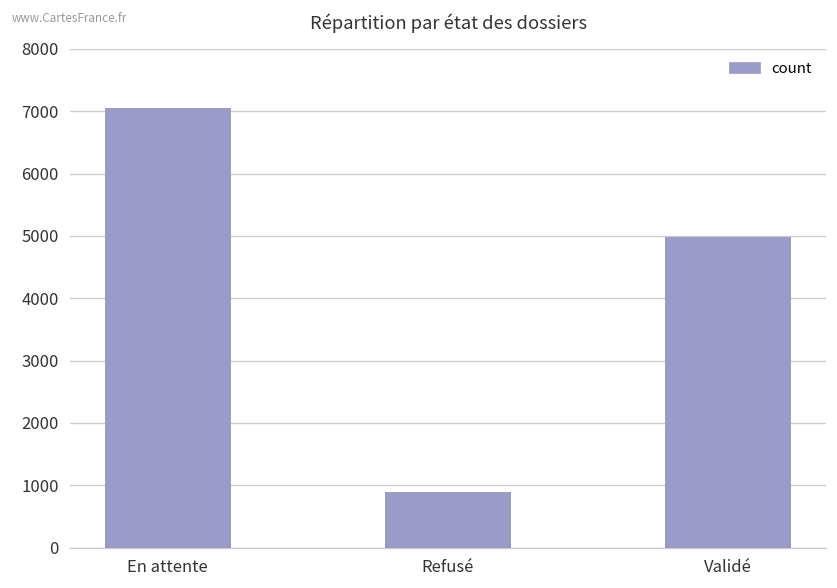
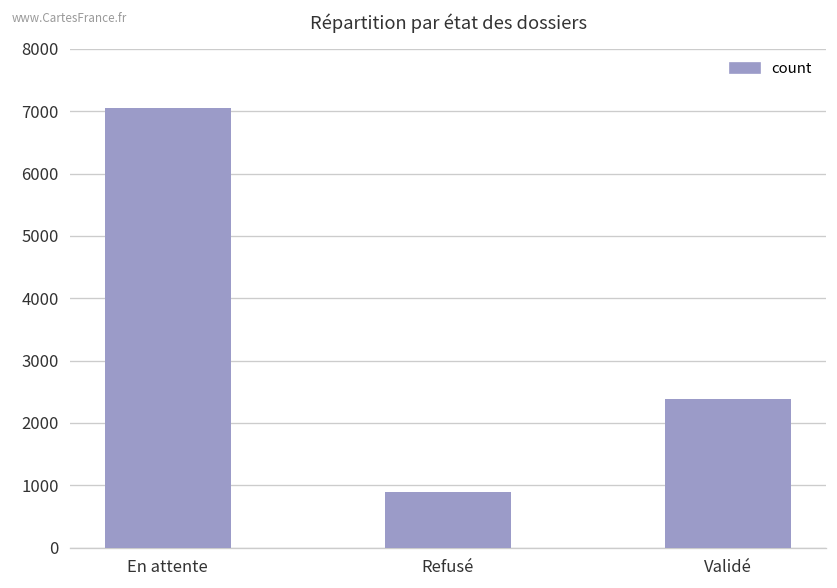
Validé: 5000 -> 2400
